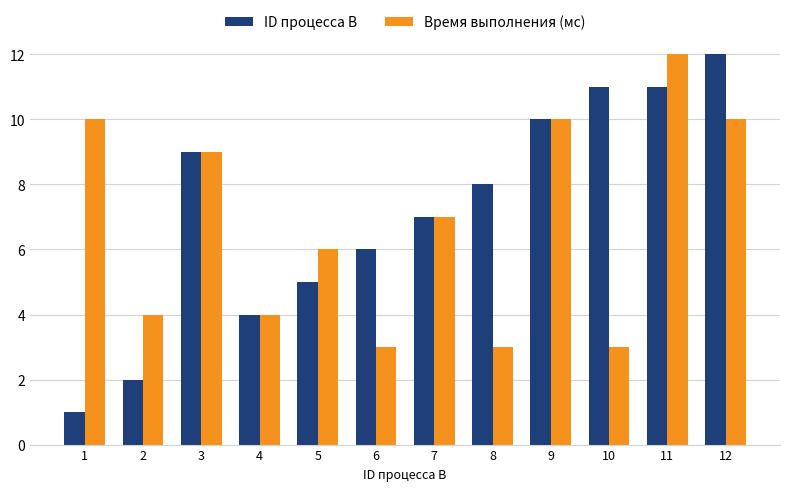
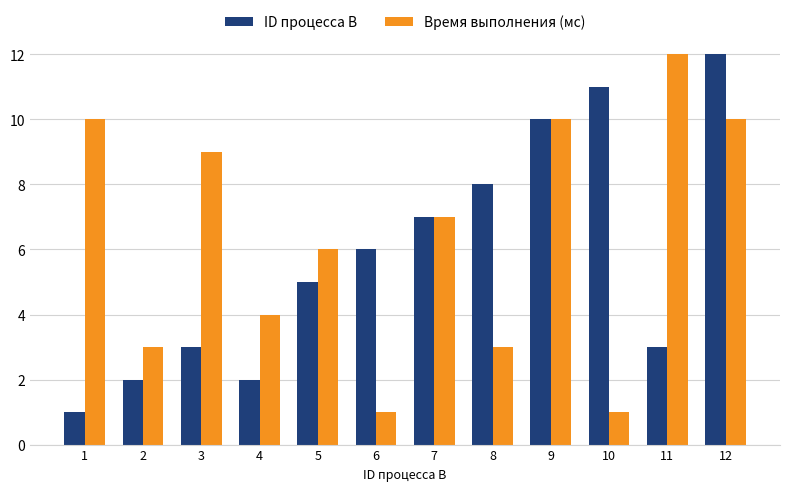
Время выполнения (мс), 2: 4 -> 3
ID процесса B, 3: 9 -> 3
ID процесса B, 4: 4 -> 2
Время выполнения (мс), 6: 3 -> 1
Время выполнения (мс), 10: 3 -> 1
ID процесса B, 11: 11 -> 3
